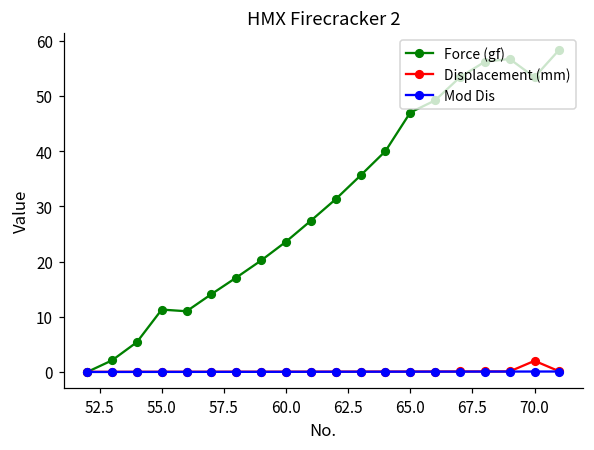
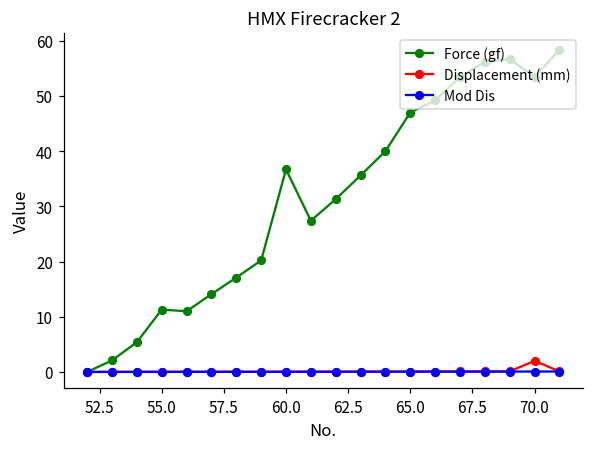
Force (gf), 60.0: 24 -> 37
